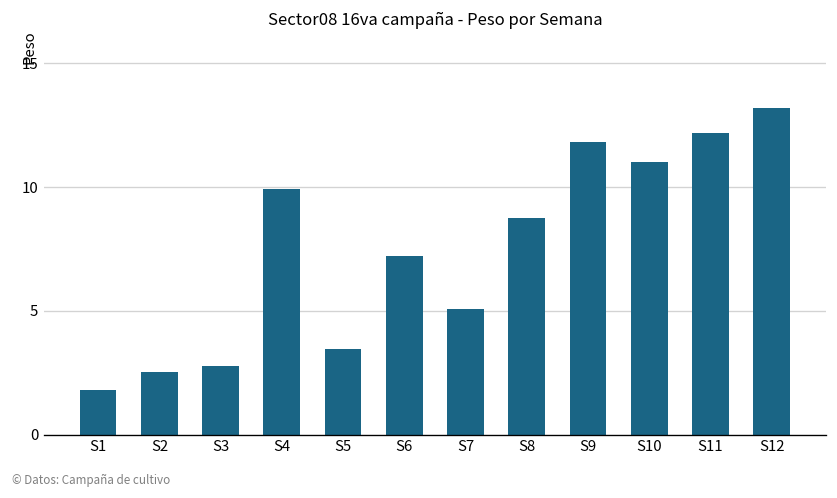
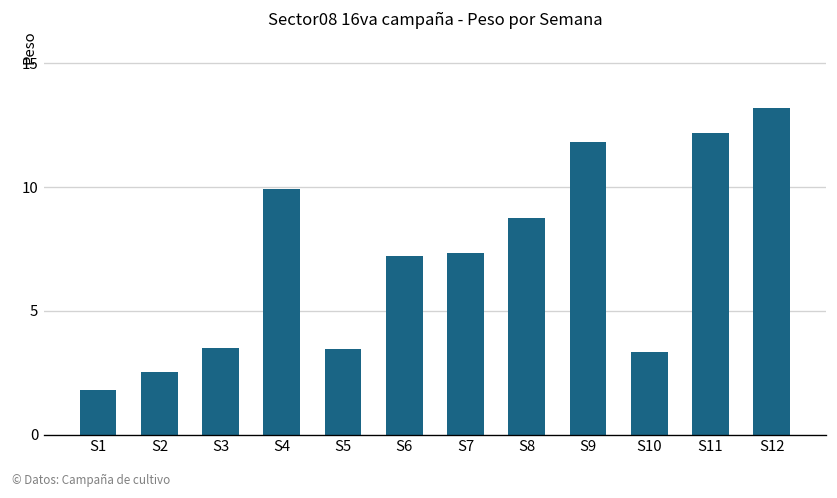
S3: 2.8 -> 3.5
S7: 5.1 -> 7.3
S10: 11.0 -> 3.3
